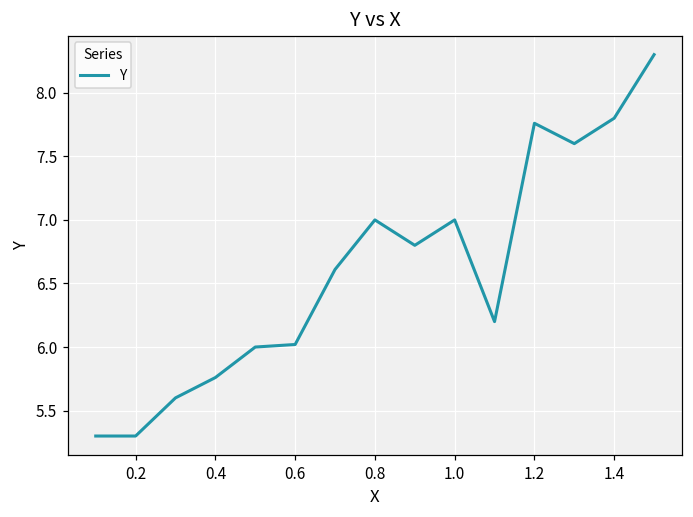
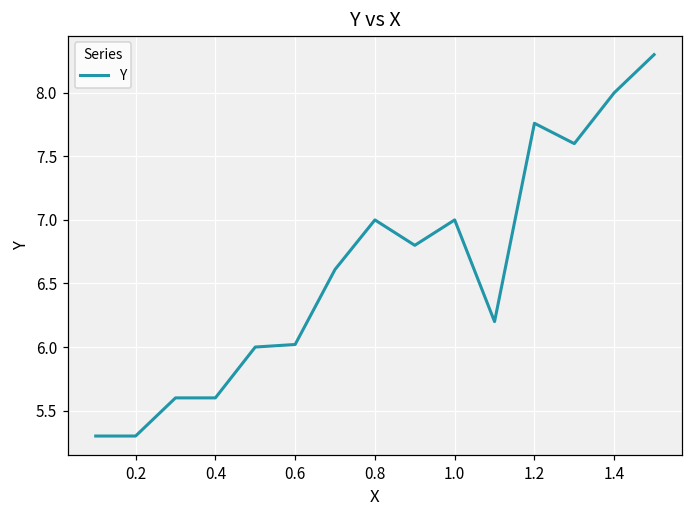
0.4: 5.76 -> 5.60
1.4: 7.8 -> 8.0
